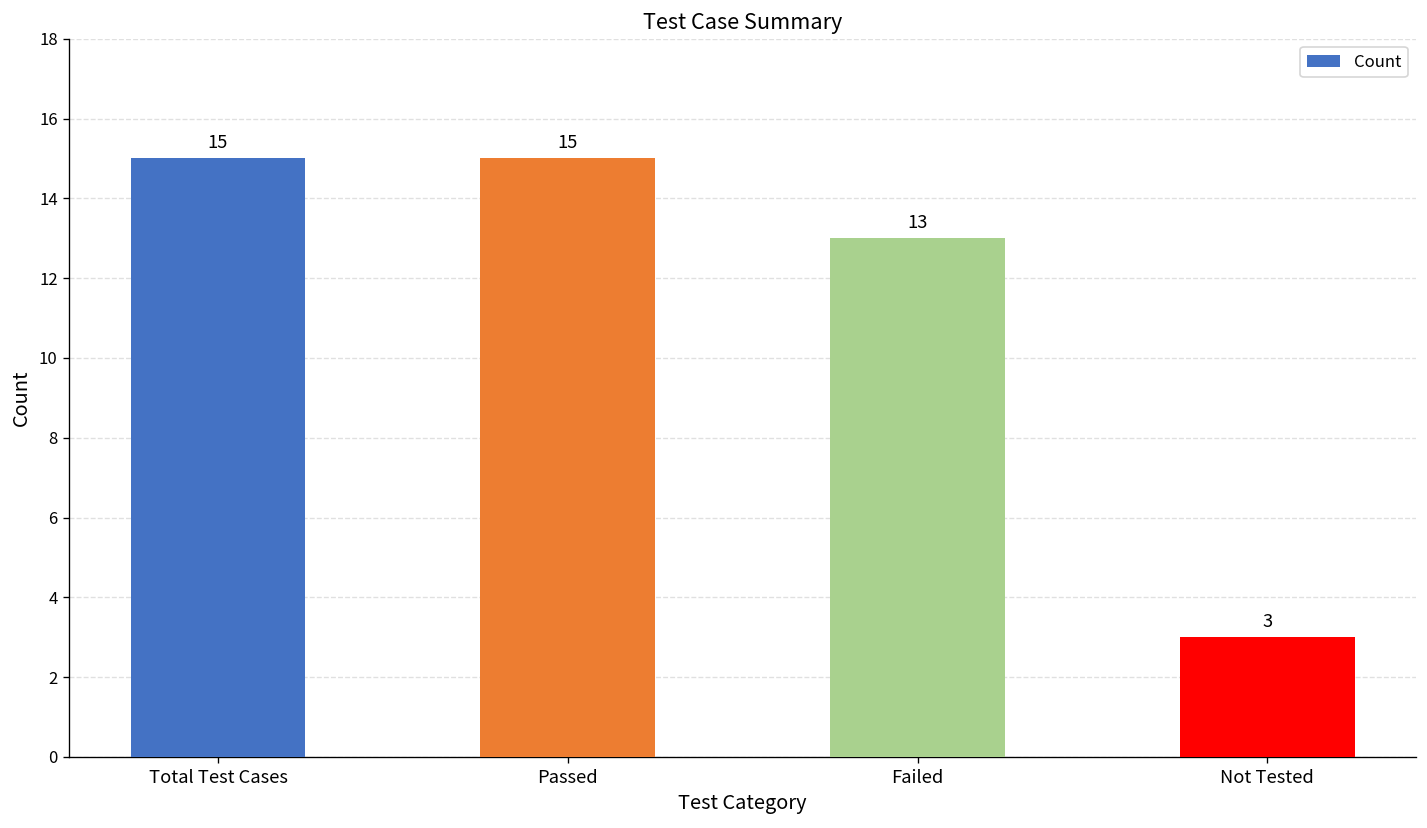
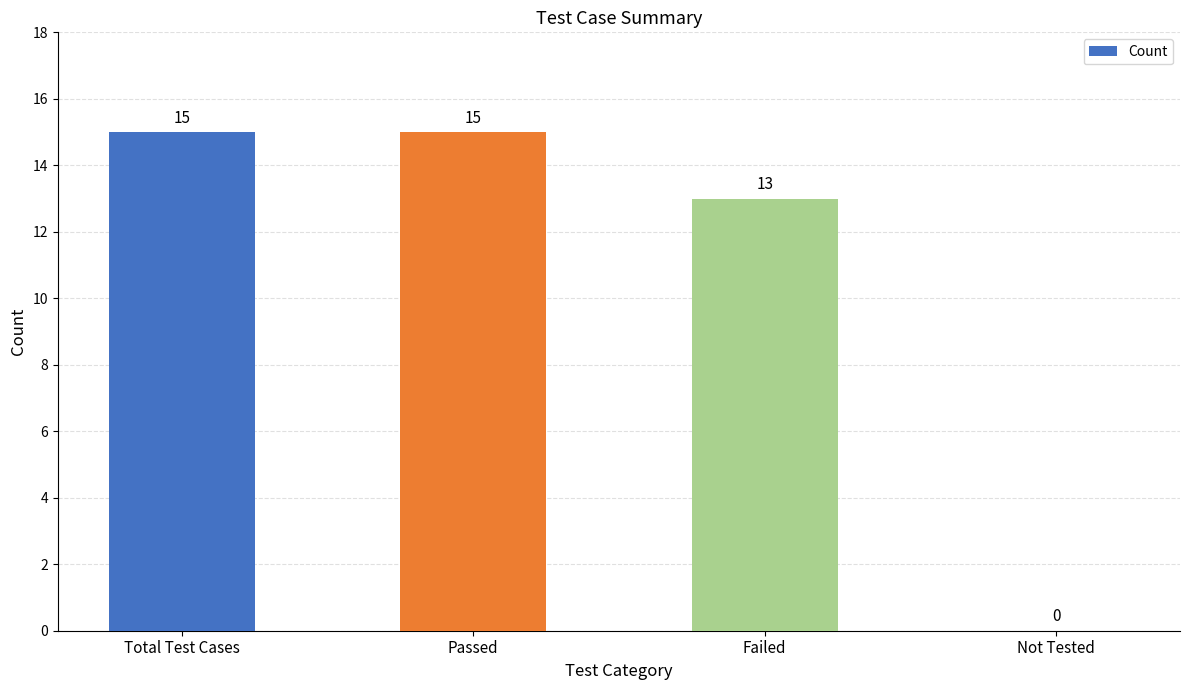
Not Tested: 3 -> 0
